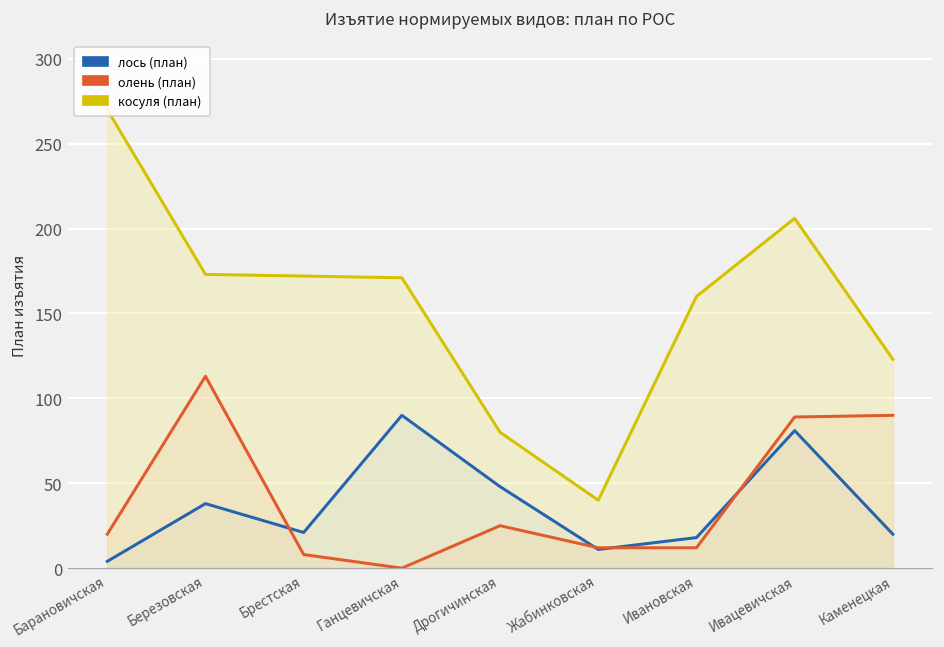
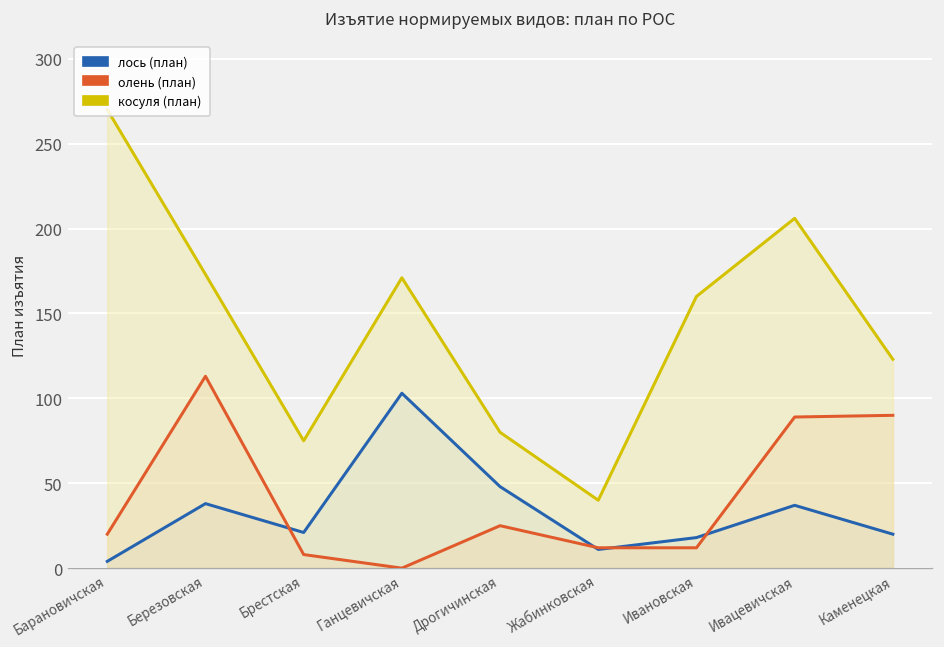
косуля (план), Брестская: 172 -> 75
лось (план), Ганцевичская: 90 -> 103
лось (план), Ивацевичская: 81 -> 37
